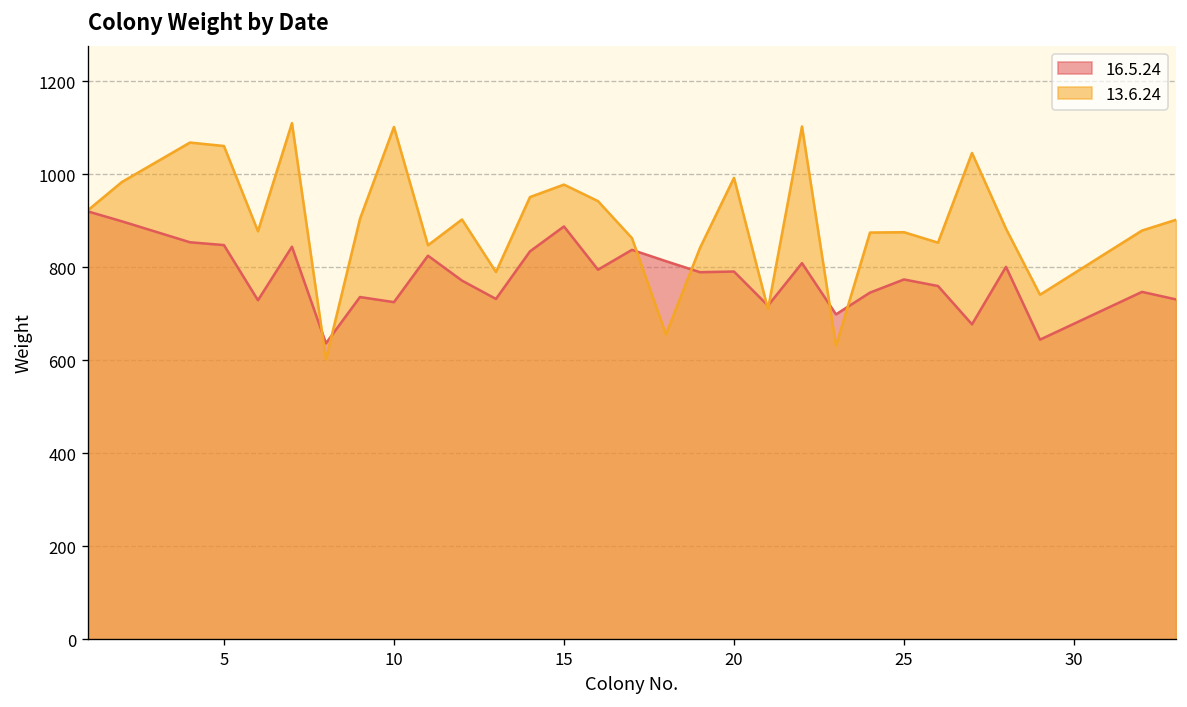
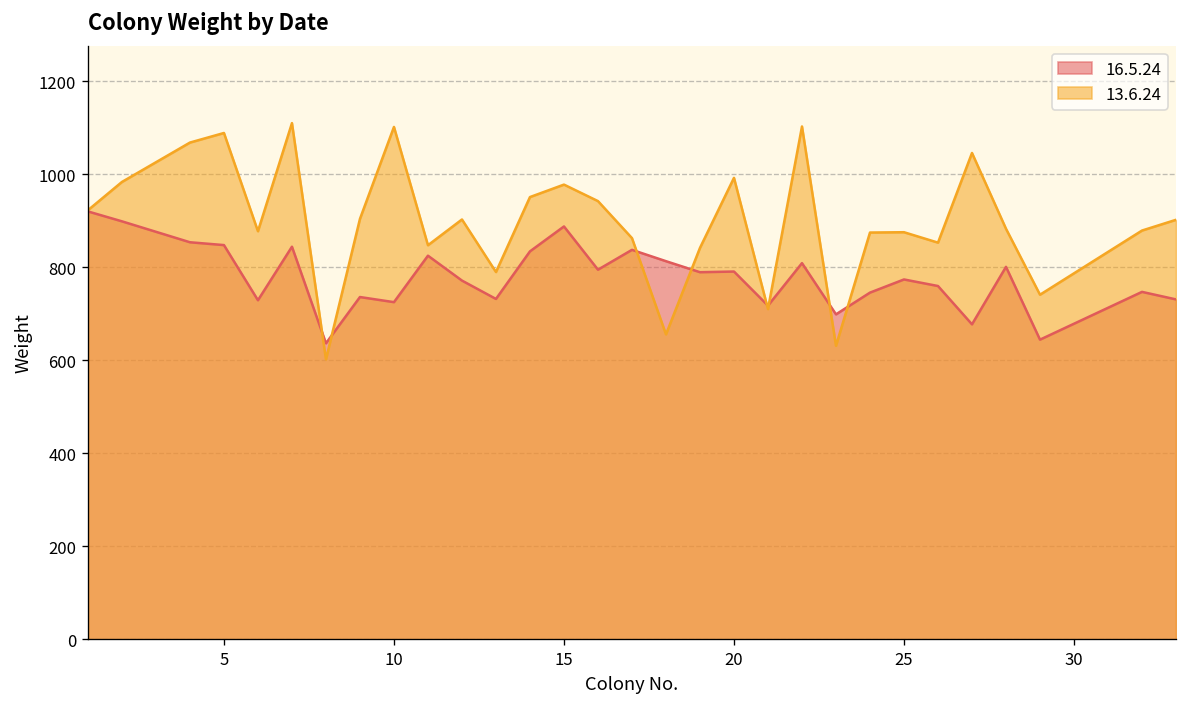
13.6.24, 5: 1060 -> 1090
